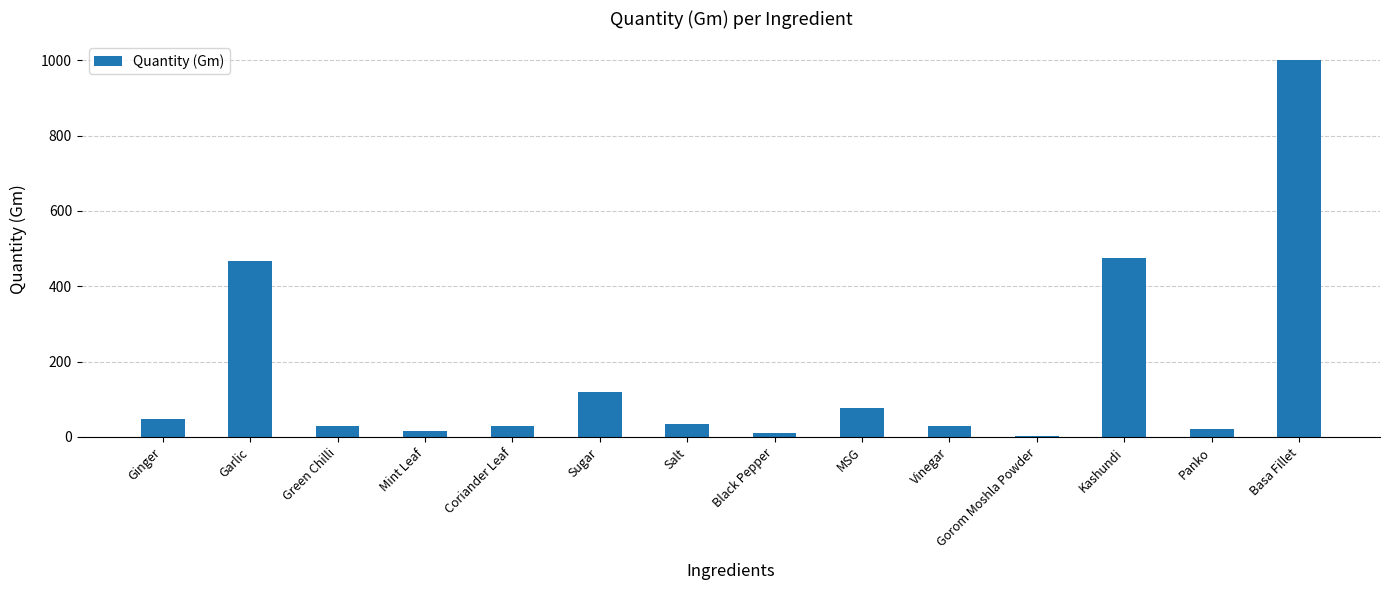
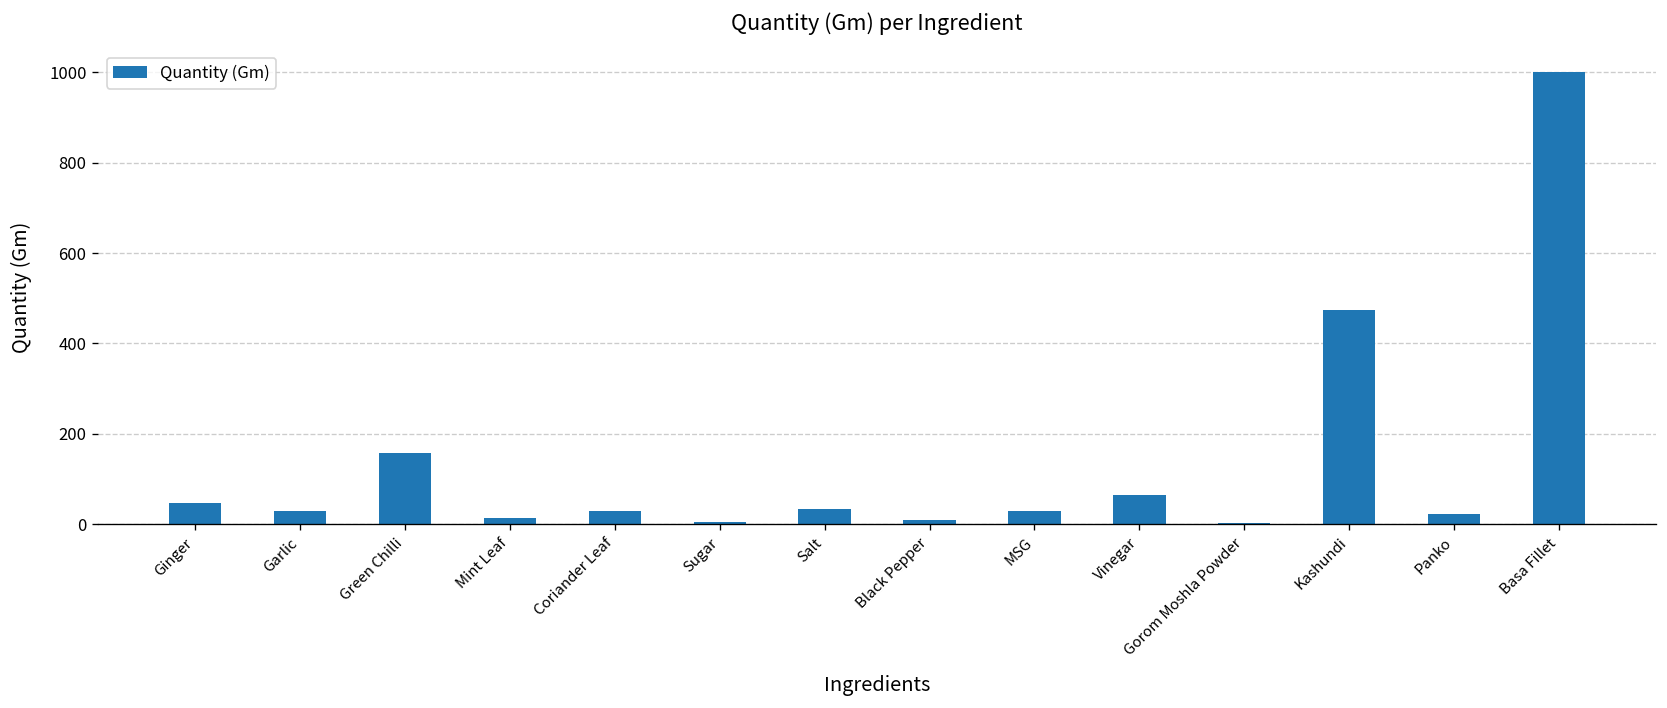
Garlic: 470 -> 30
Green Chilli: 30 -> 160
Sugar: 120 -> 10
MSG: 80 -> 30
Vinegar: 30 -> 70
